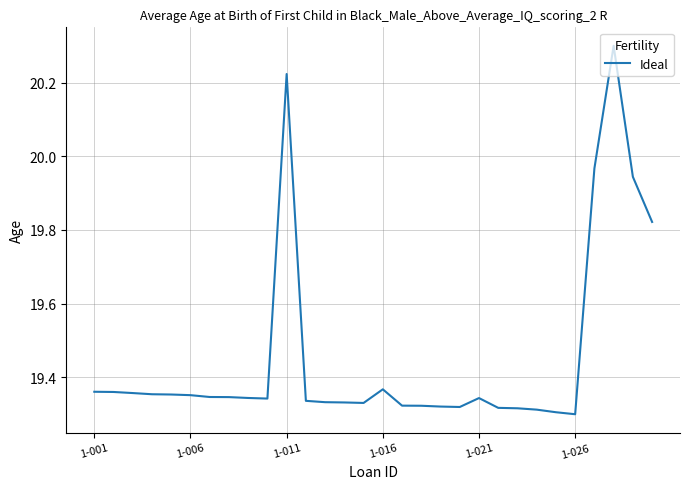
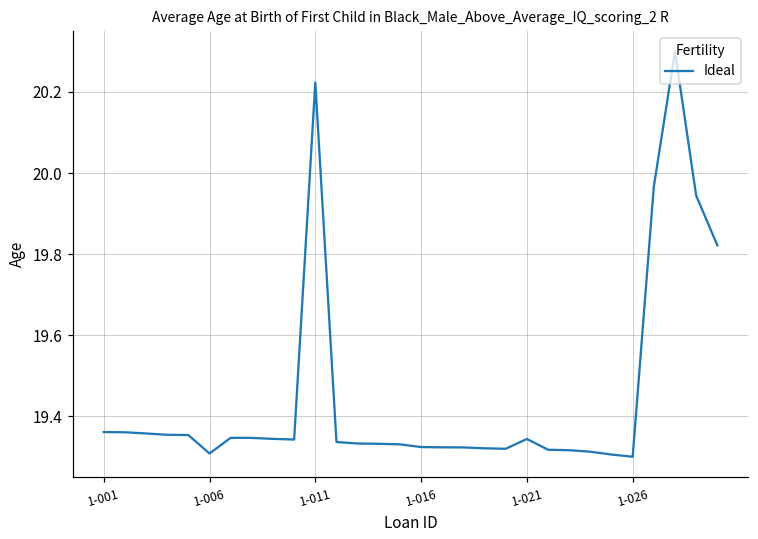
1-006: 19.35 -> 19.31
1-016: 19.37 -> 19.32
